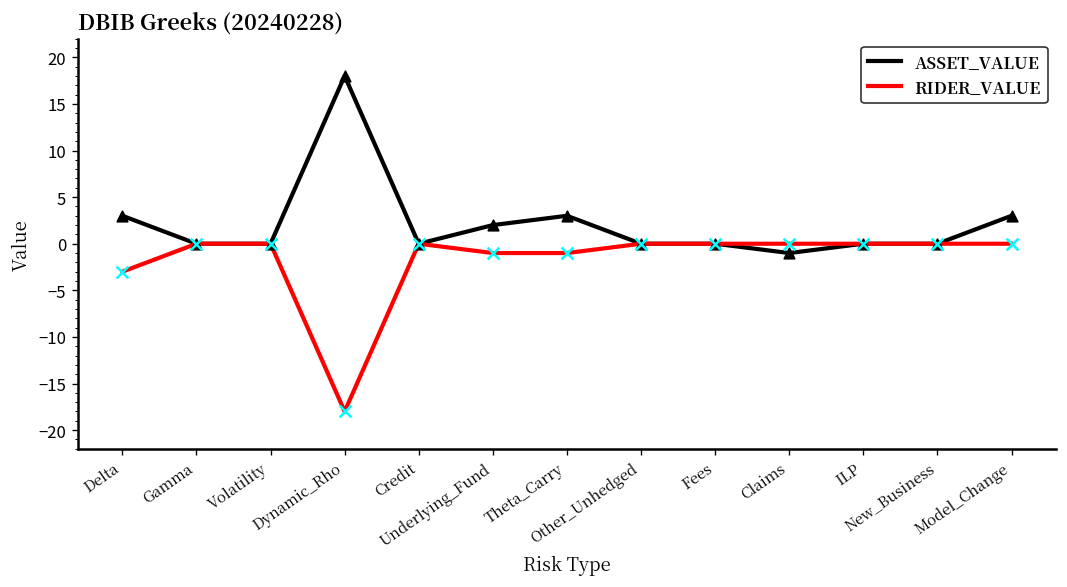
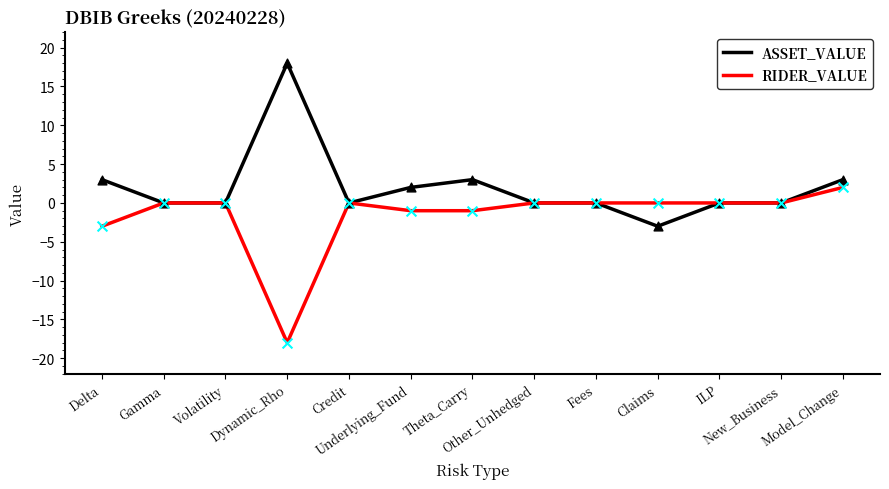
ASSET_VALUE, Claims: -1 -> -3
RIDER_VALUE, Model_Change: 0 -> 2
